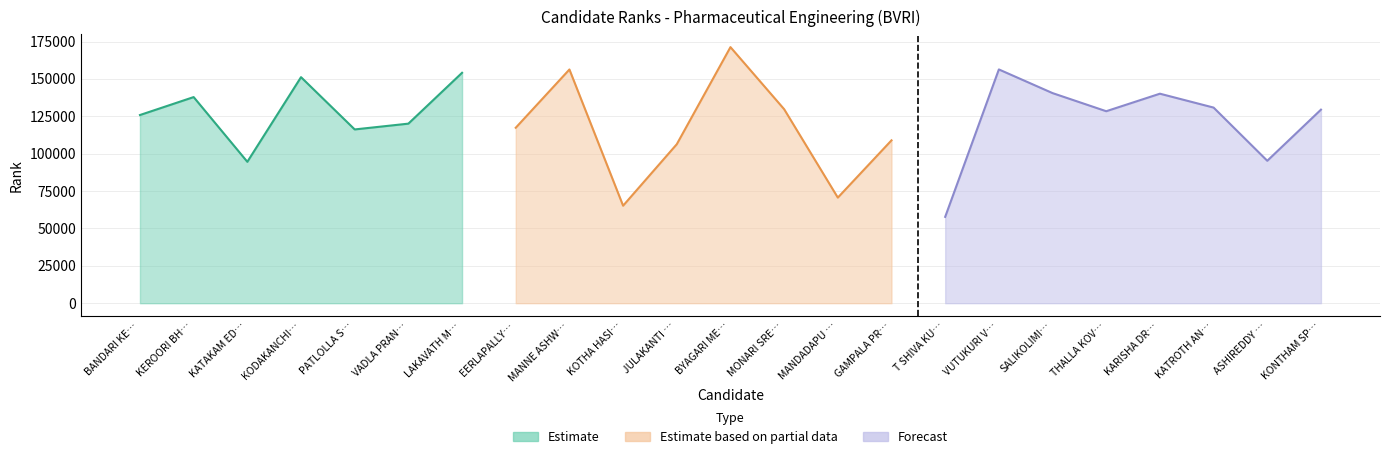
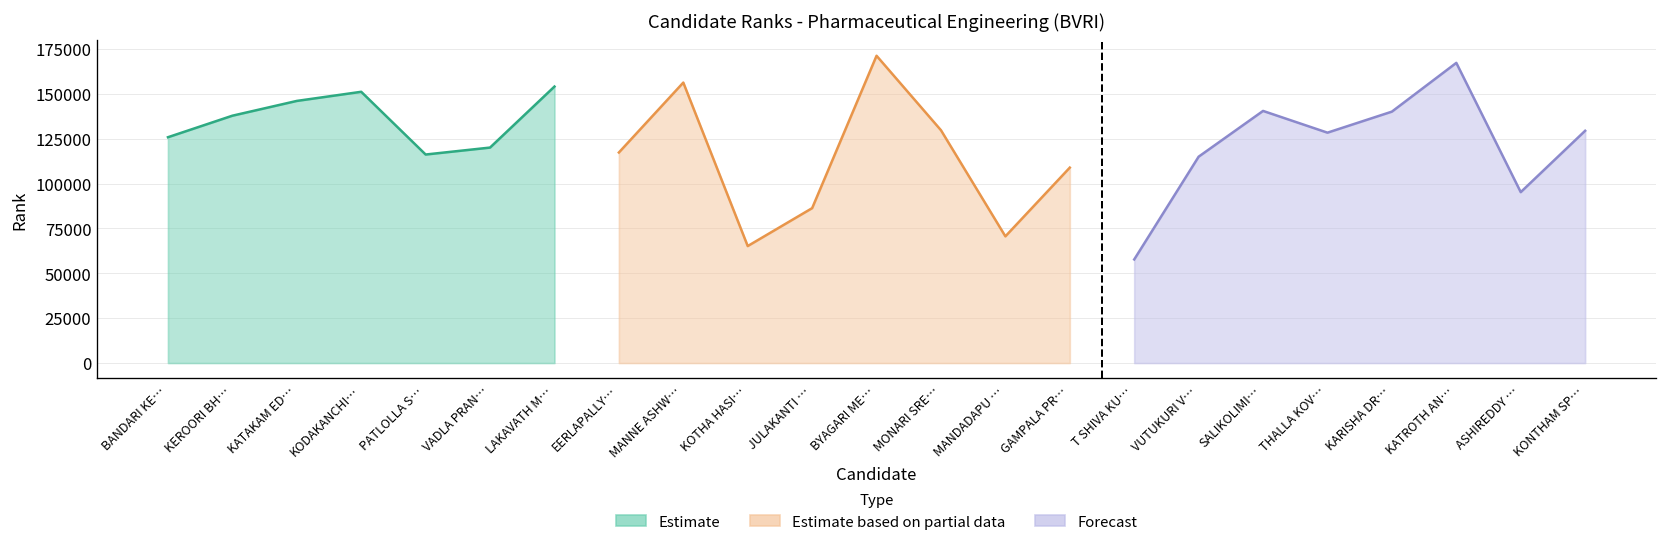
Estimate, KATAKAM ED…: 95000 -> 146000
Estimate based on partial data, JULAKANTI …: 106000 -> 86000
Forecast, VUTUKURI V…: 156000 -> 115000
Forecast, KATROTH AN…: 131000 -> 167000
